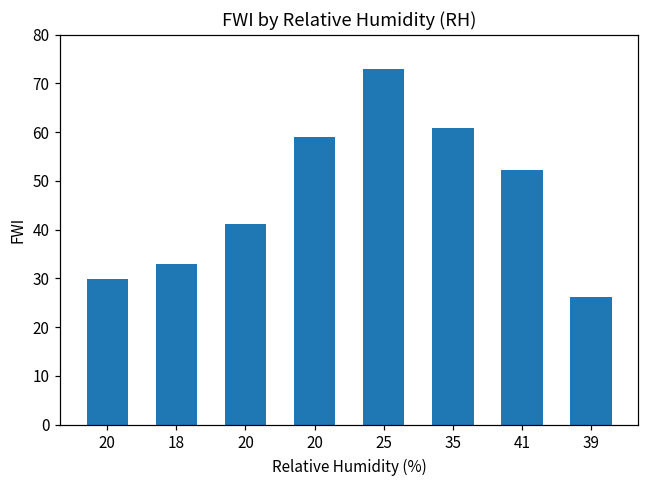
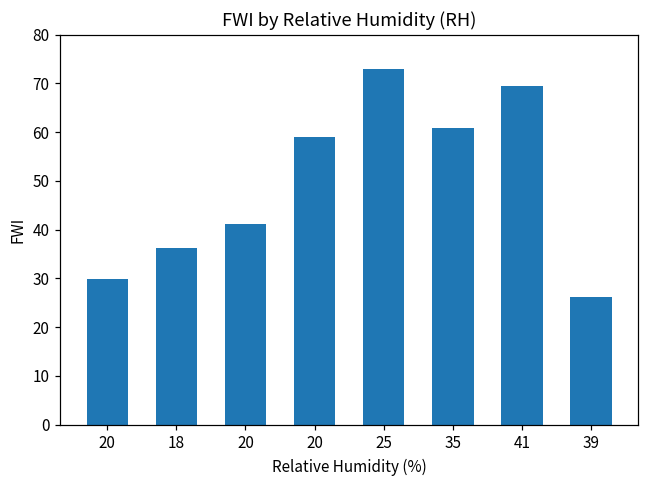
18: 33 -> 36
41: 52 -> 69
